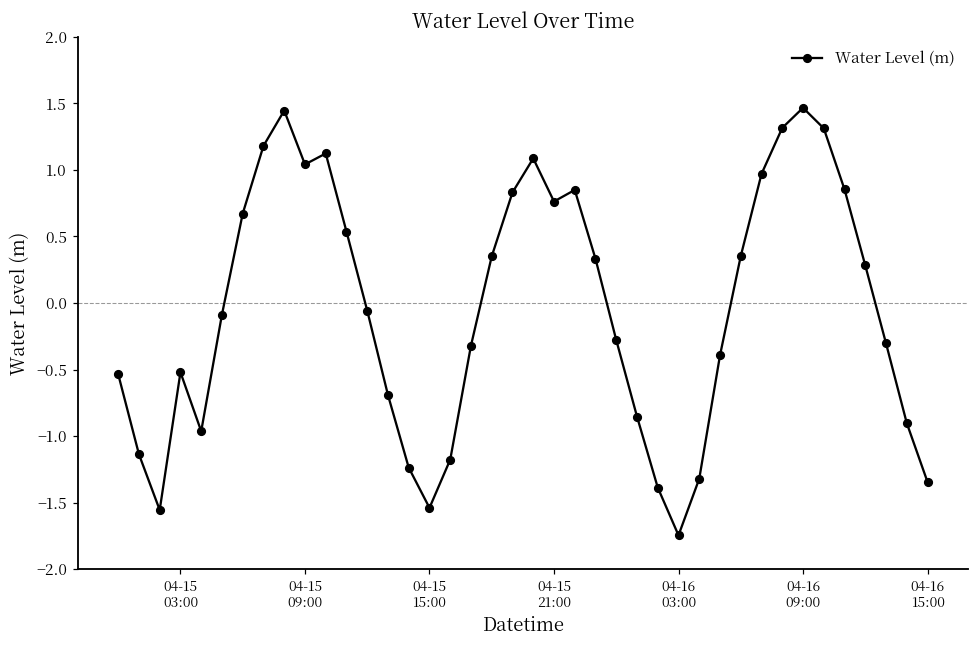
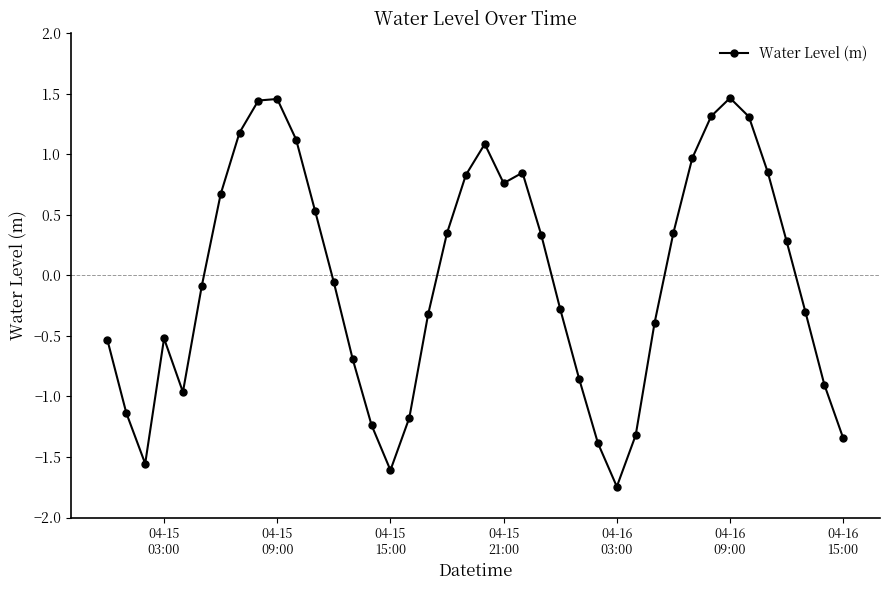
04-15 09:00: 1.04 -> 1.46
04-15 15:00: -1.54 -> -1.61
